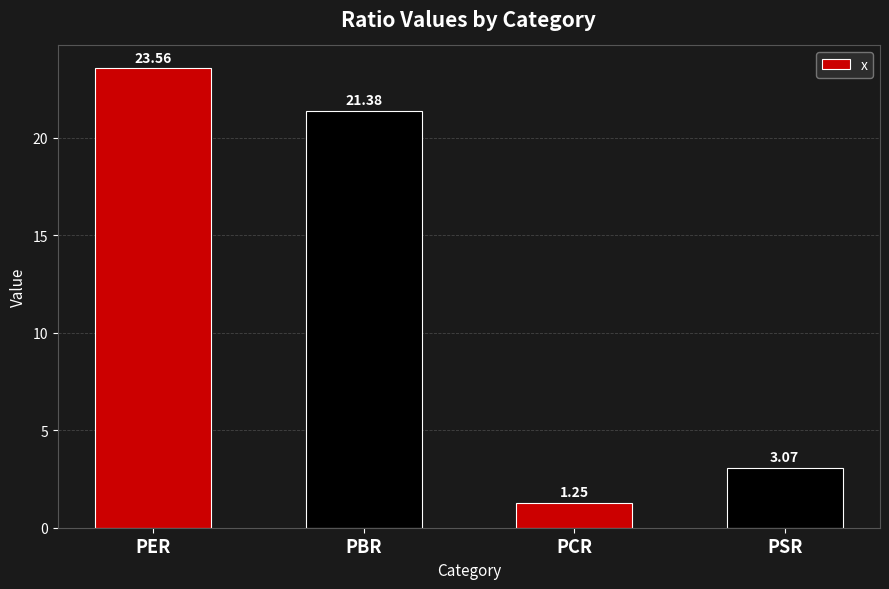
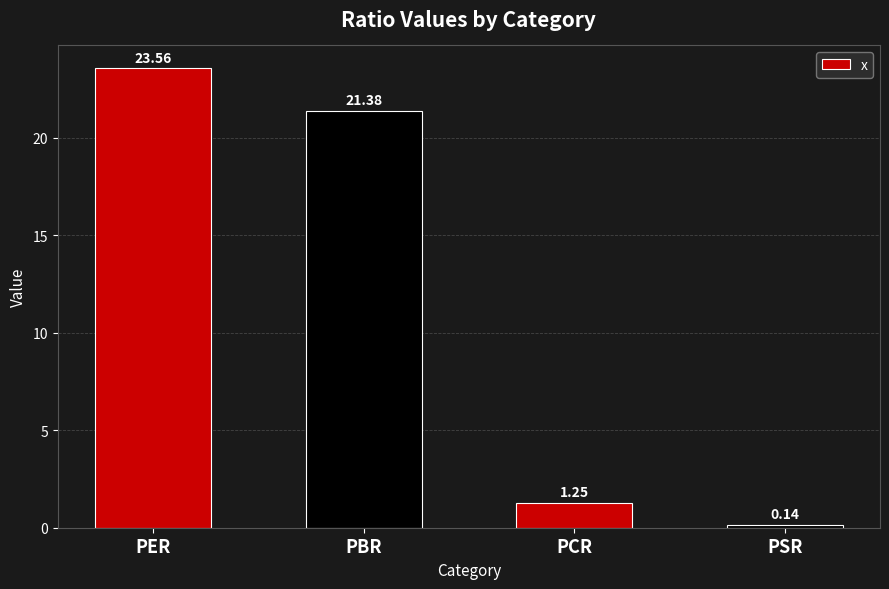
PSR: 3.07 -> 0.14
